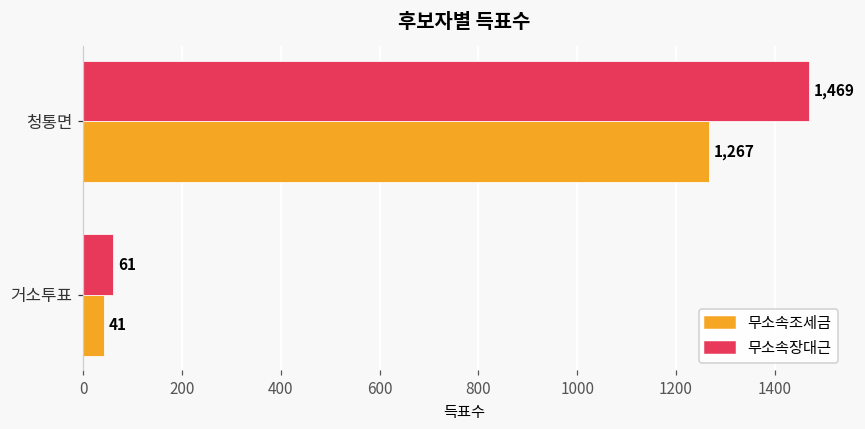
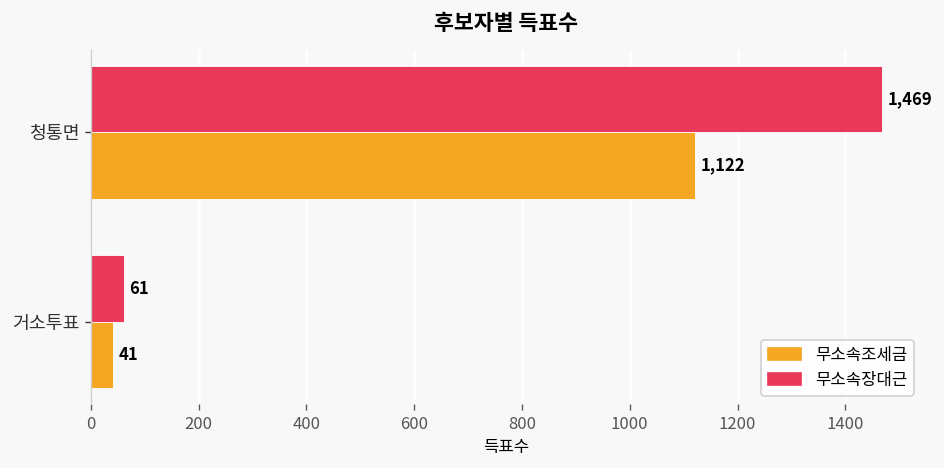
무소속조세금, 청통면: 1,267 -> 1,122
